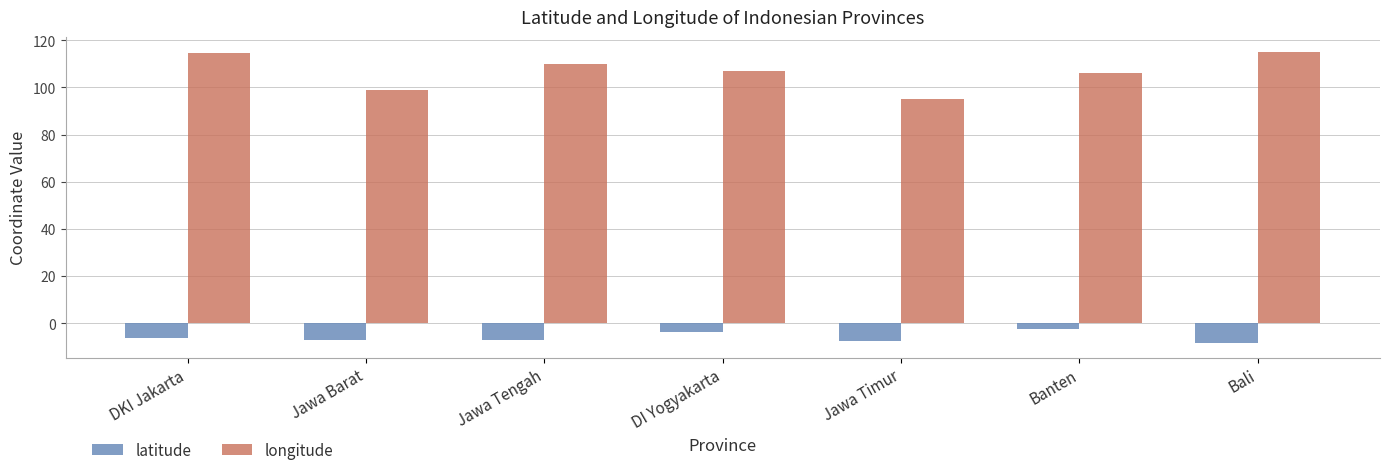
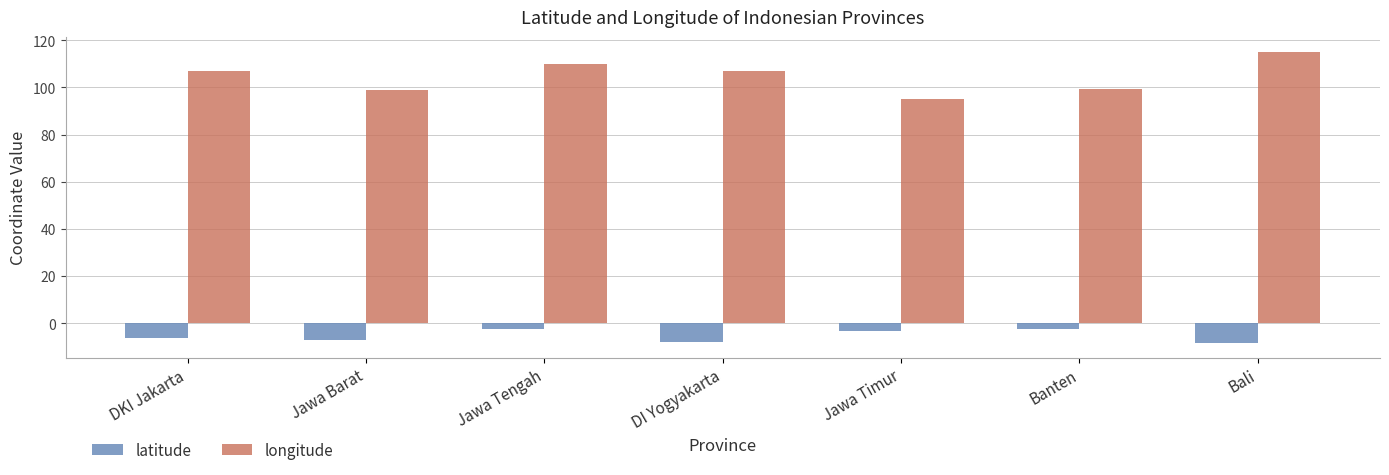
longitude, DKI Jakarta: 115 -> 107
latitude, Jawa Tengah: -7 -> -3
latitude, DI Yogyakarta: -4 -> -8
latitude, Jawa Timur: -8 -> -3
longitude, Banten: 106 -> 100
